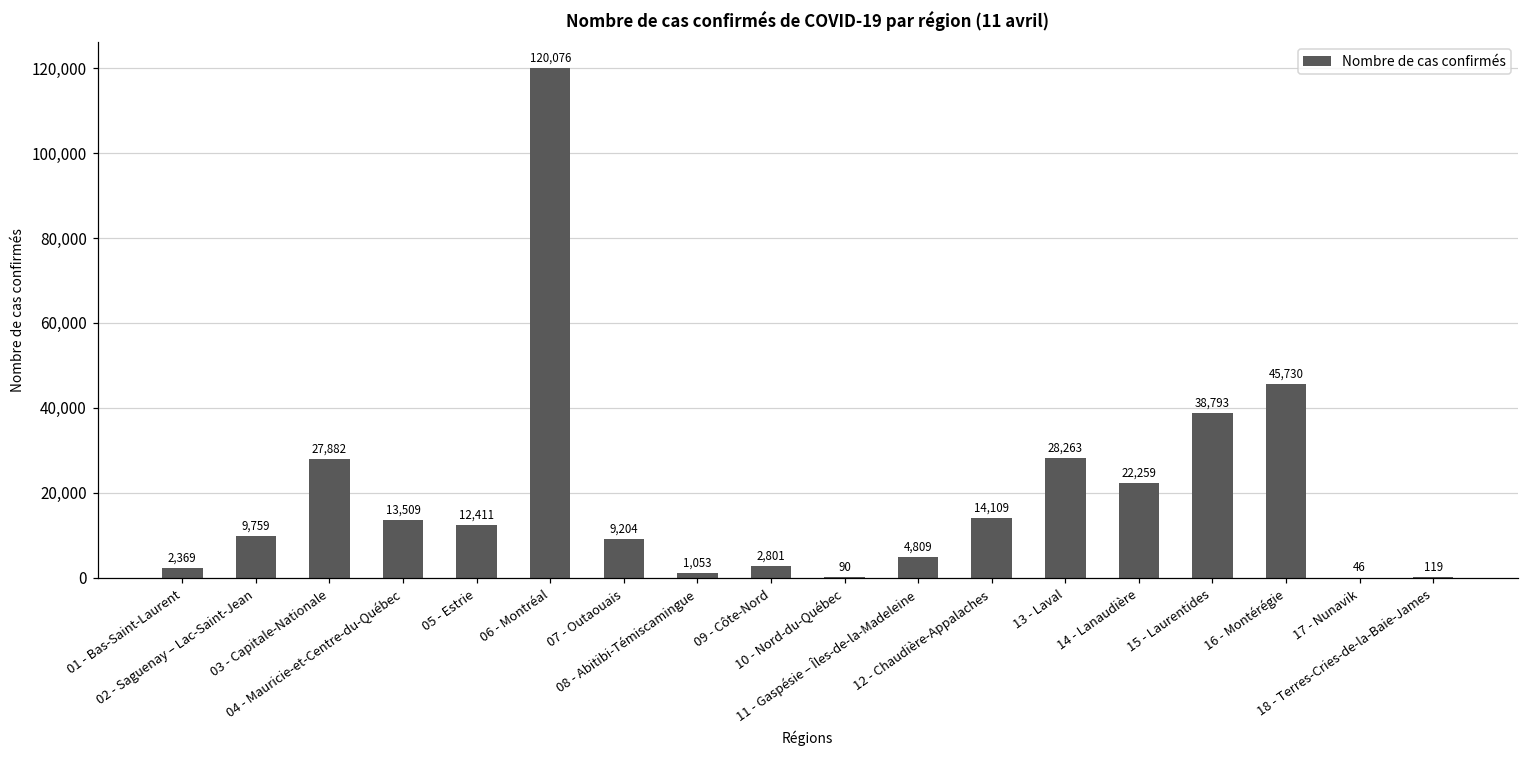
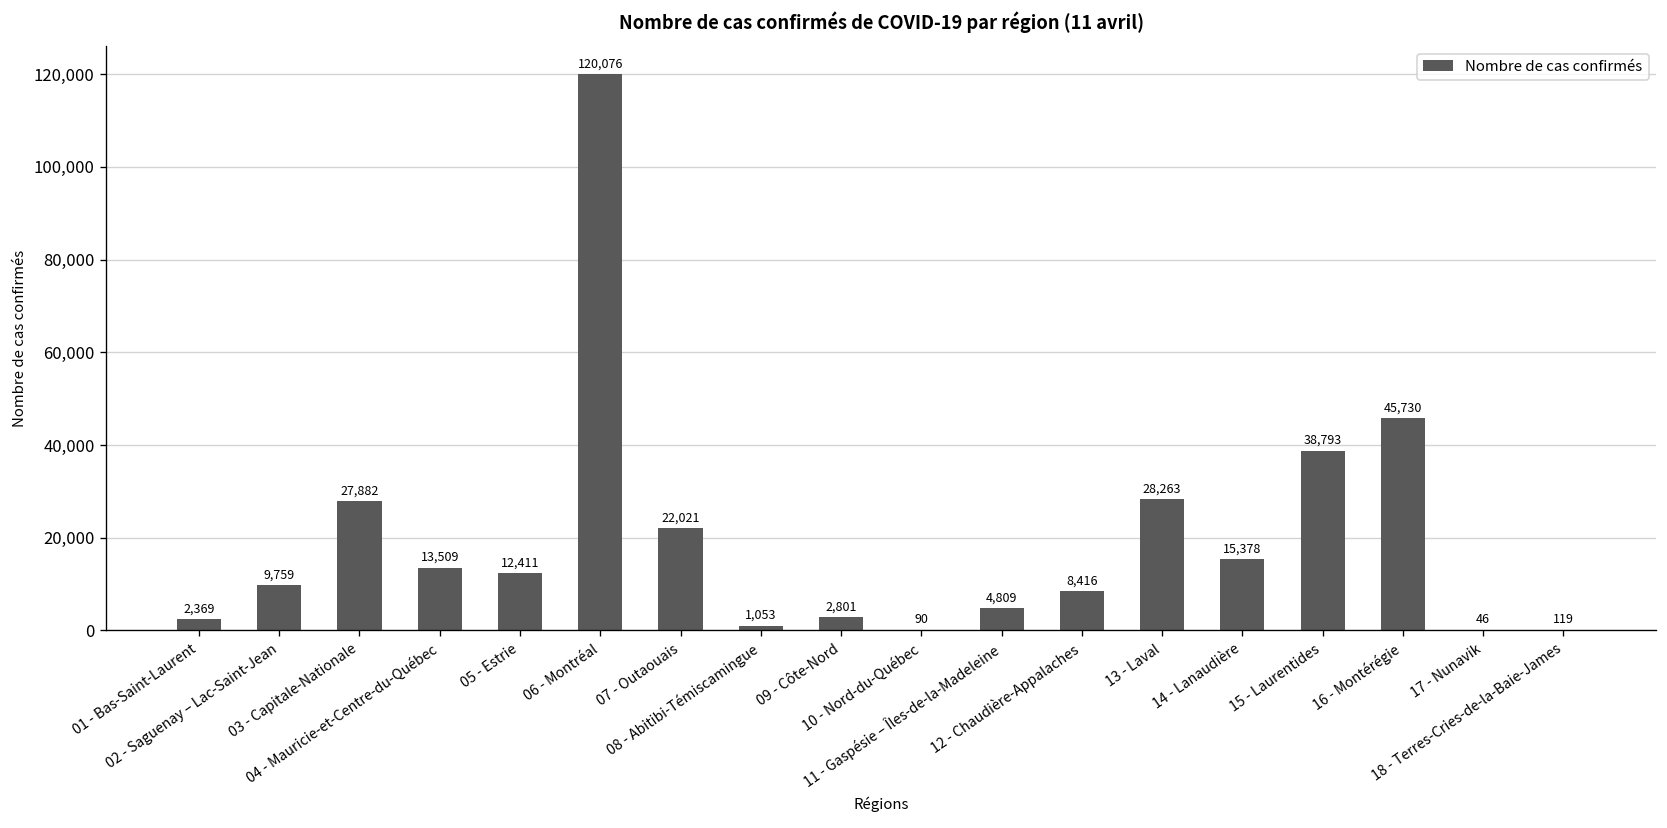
07 - Outaouais: 9,204 -> 22,021
12 - Chaudière-Appalaches: 14,109 -> 8,416
14 - Lanaudière: 22,259 -> 15,378
